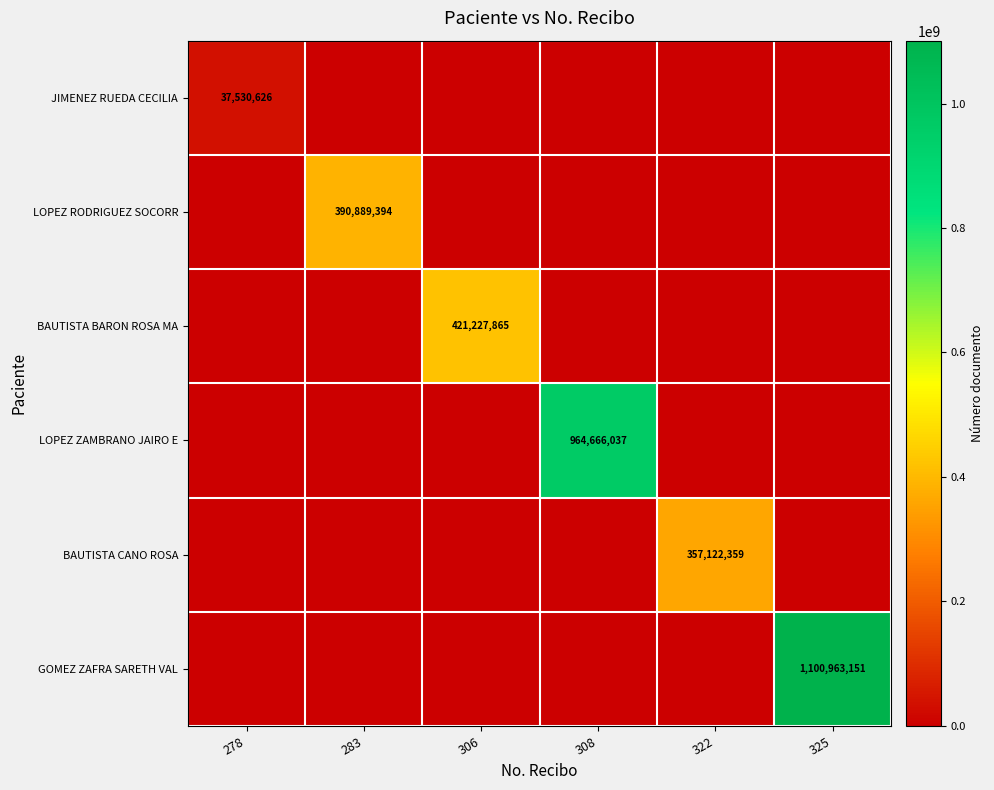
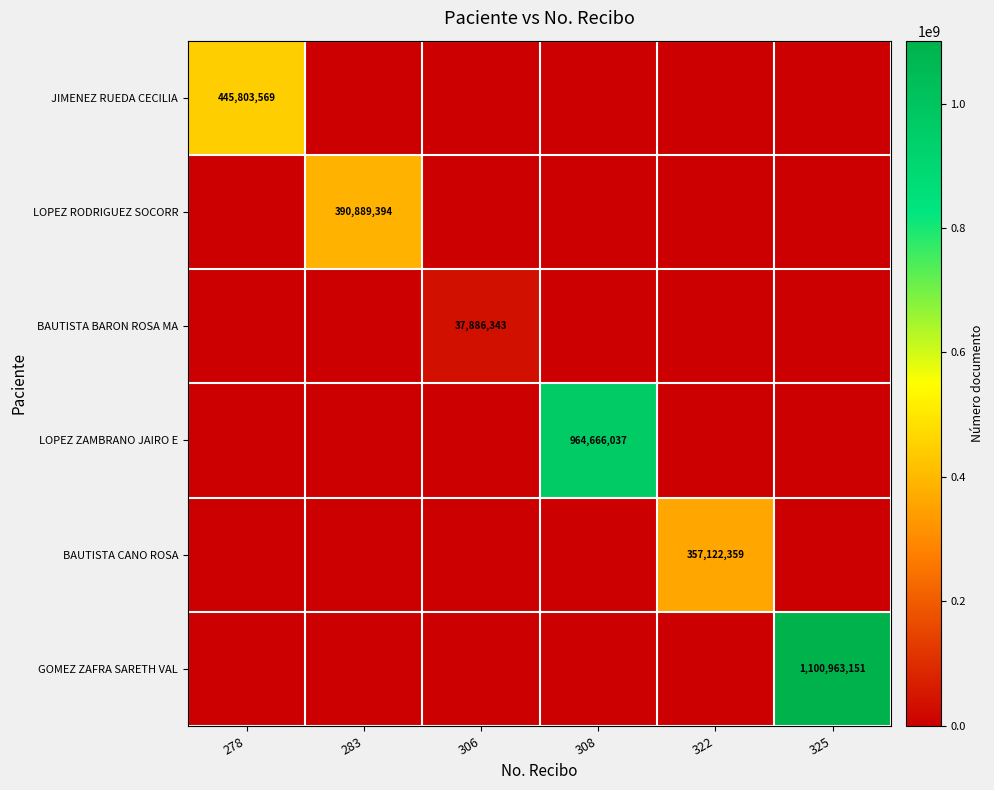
JIMENEZ RUEDA CECILIA, 278: 37,530,626 -> 445,803,569
BAUTISTA BARON ROSA MA, 306: 421,227,865 -> 37,886,343
